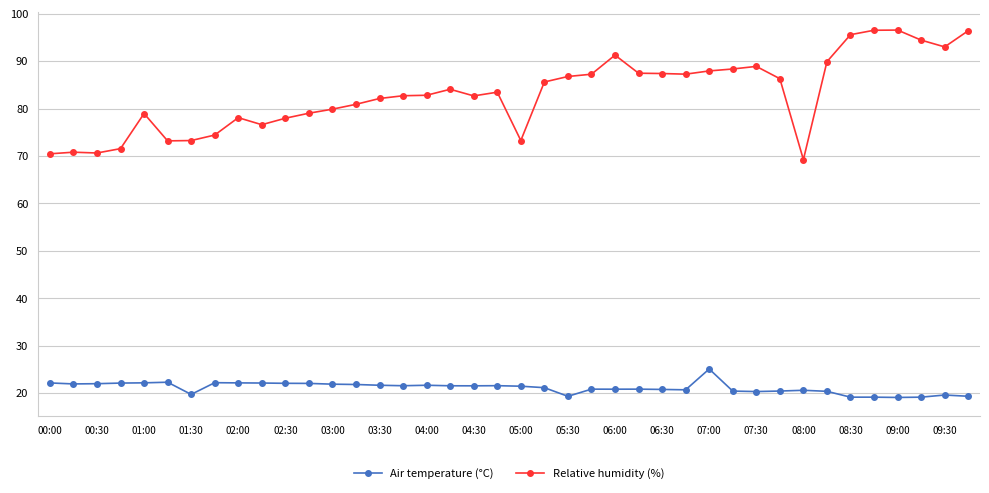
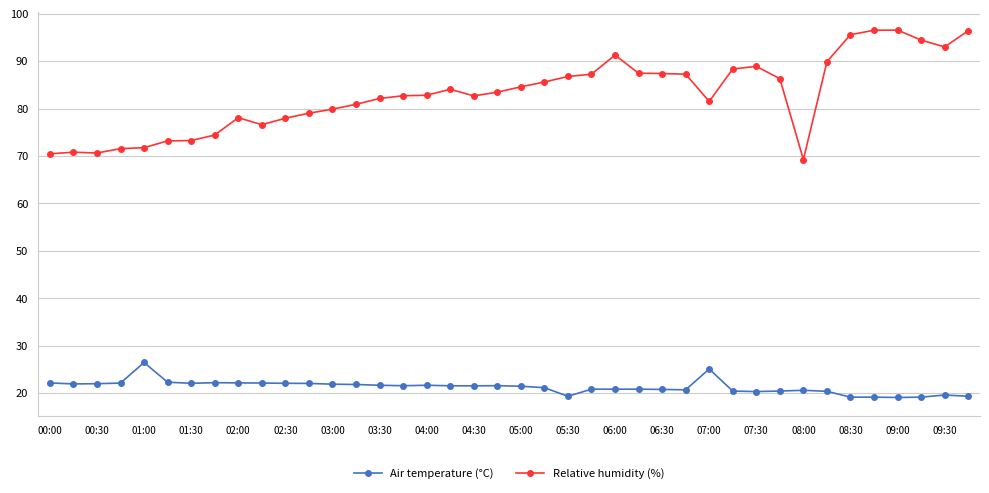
Air temperature (°C), 01:00: 22 -> 26
Relative humidity (%), 01:00: 79 -> 72
Air temperature (°C), 01:30: 20 -> 22
Relative humidity (%), 05:00: 73 -> 85
Relative humidity (%), 07:00: 88 -> 81
